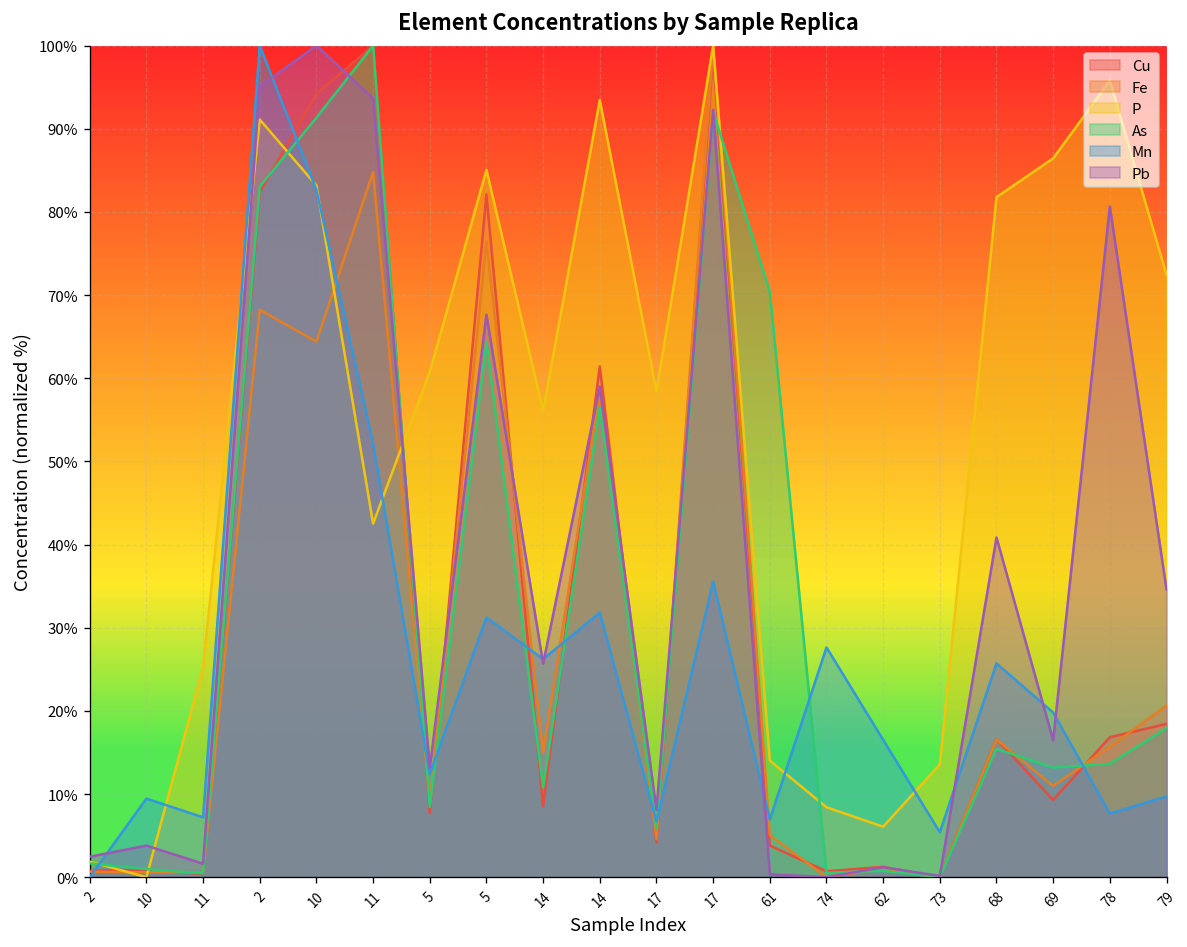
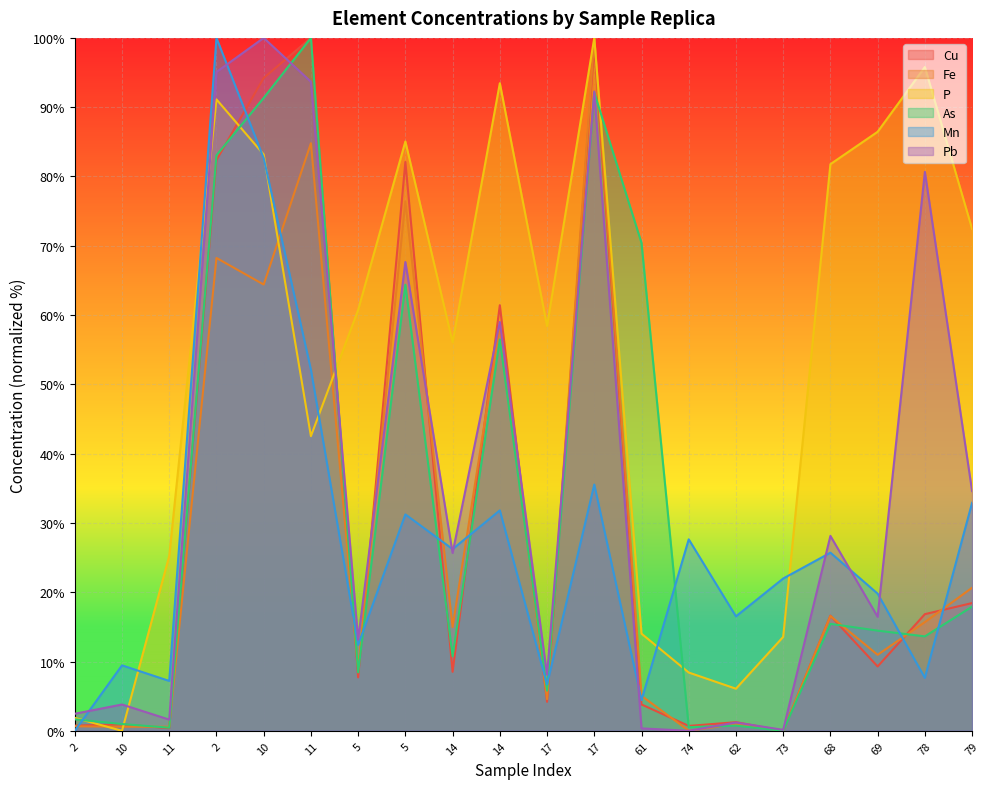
Mn, 61: 7% -> 4%
Mn, 73: 5% -> 22%
Pb, 68: 41% -> 28%
As, 69: 13% -> 14%
Mn, 79: 10% -> 33%
